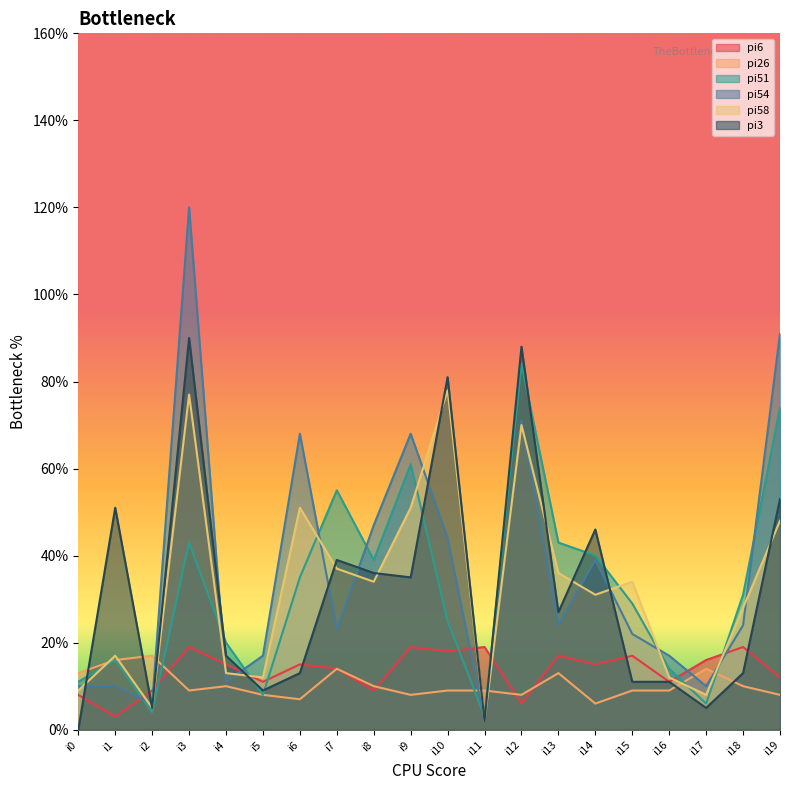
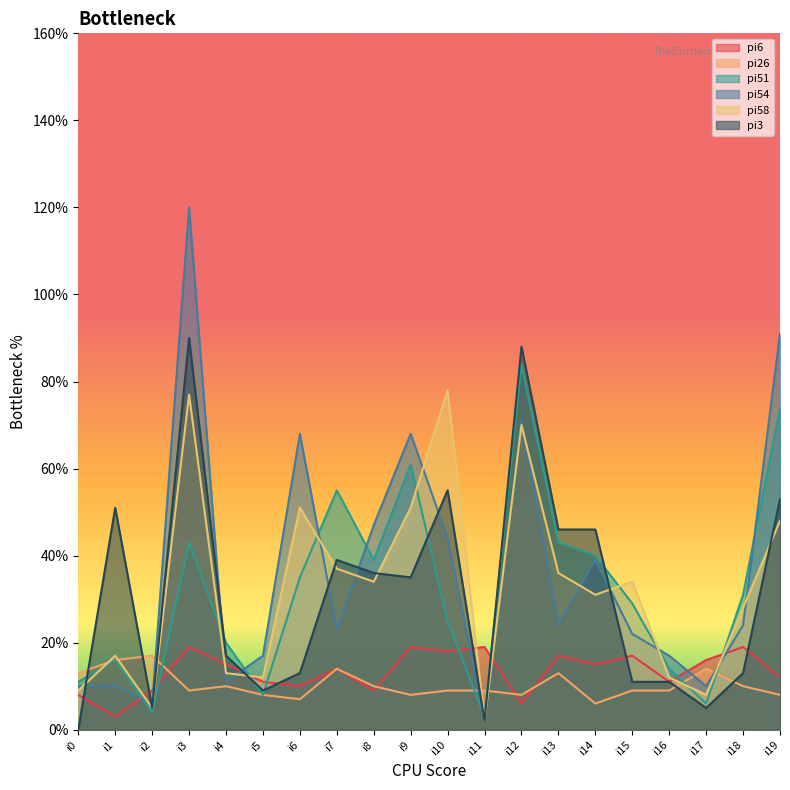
pi6, i6: 15% -> 10%
pi3, i10: 81% -> 55%
pi3, i13: 27% -> 46%
